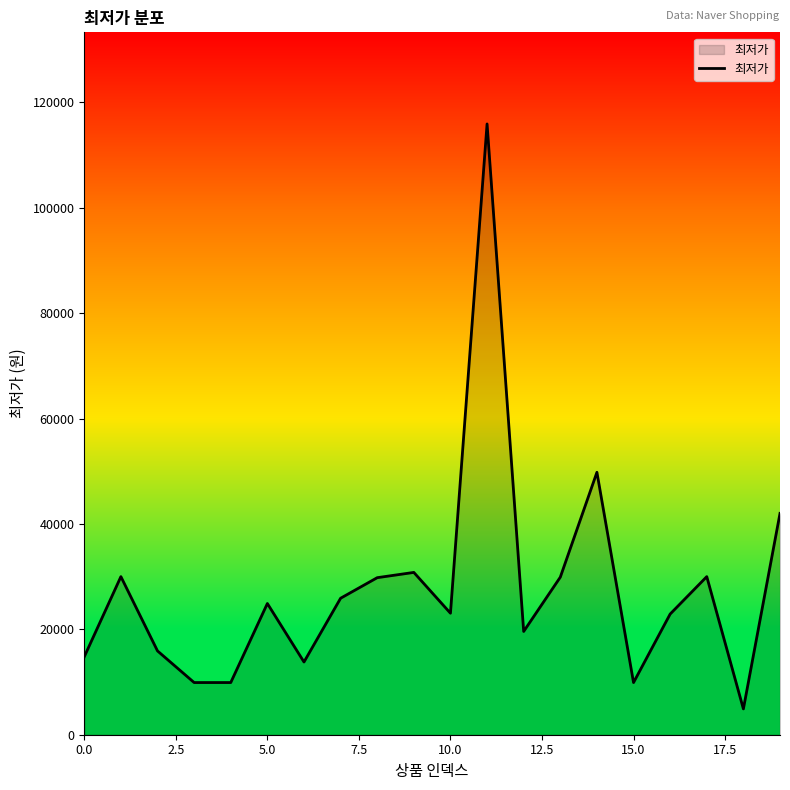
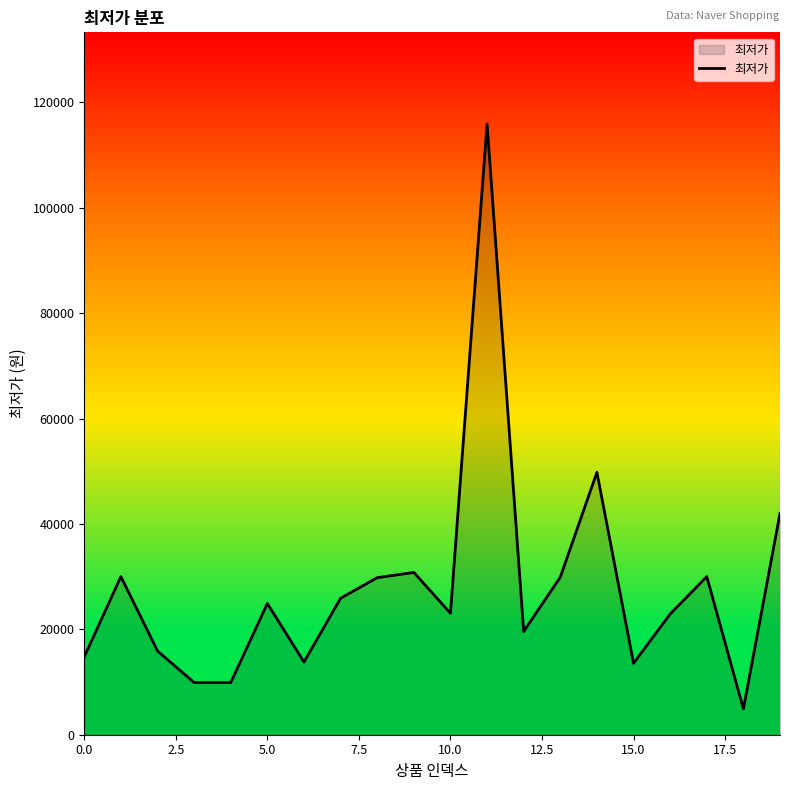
15.0: 10000 -> 14000
